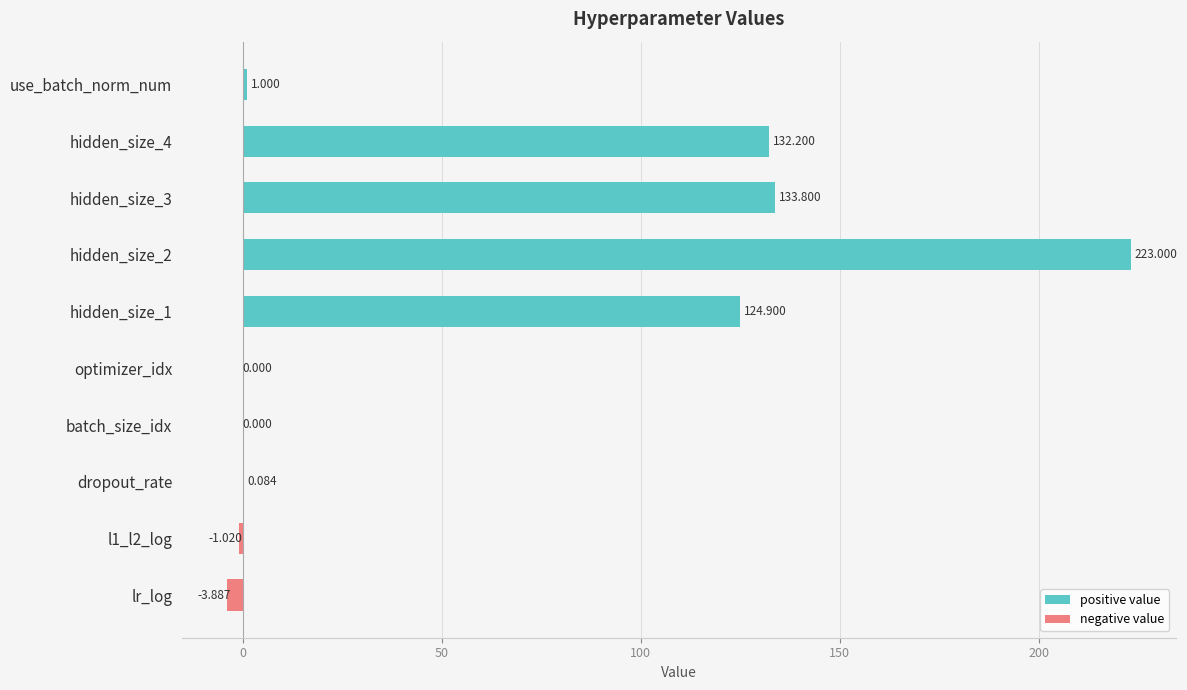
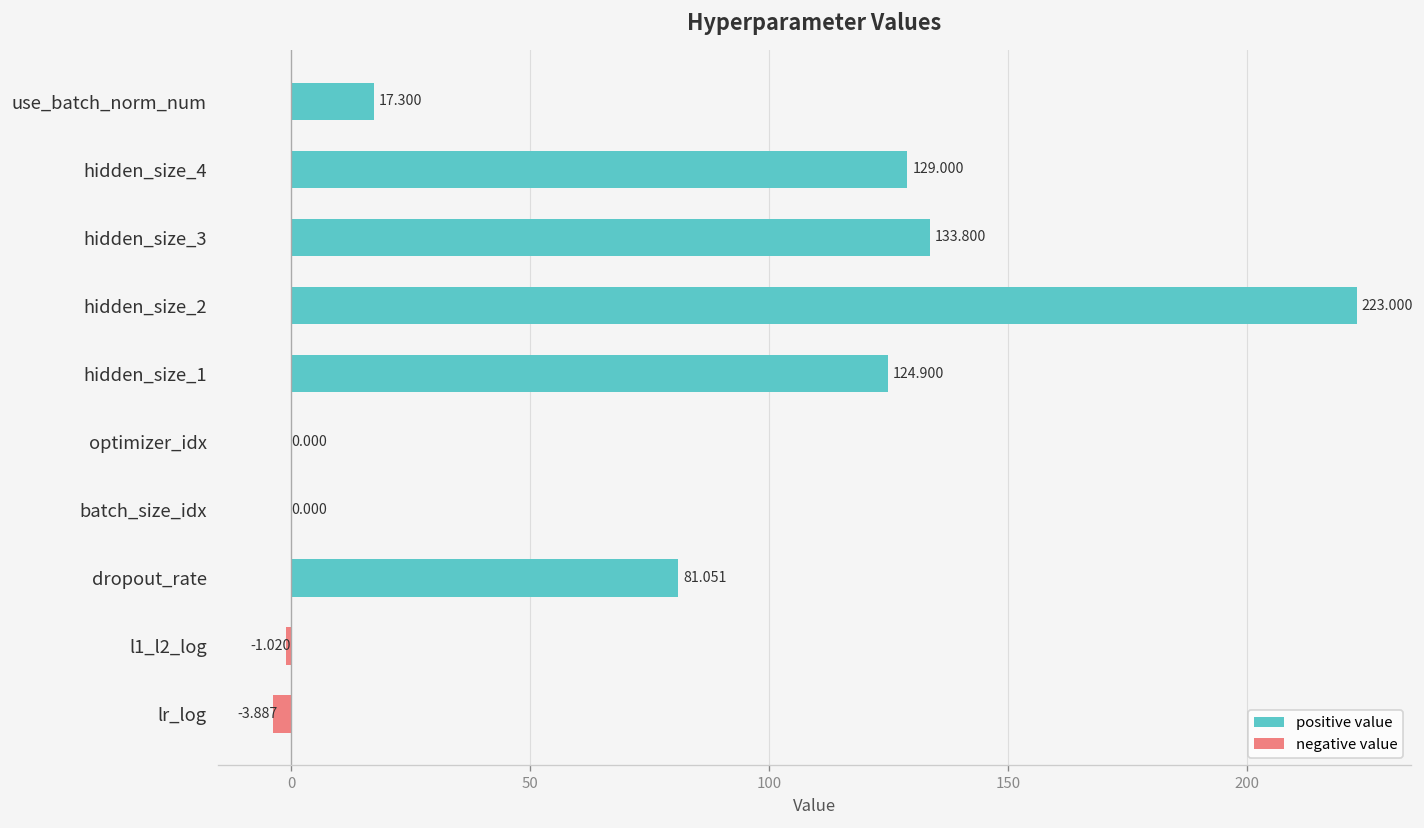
use_batch_norm_num: 1.000 -> 17.300
hidden_size_4: 132.200 -> 129.000
dropout_rate: 0.084 -> 81.051
